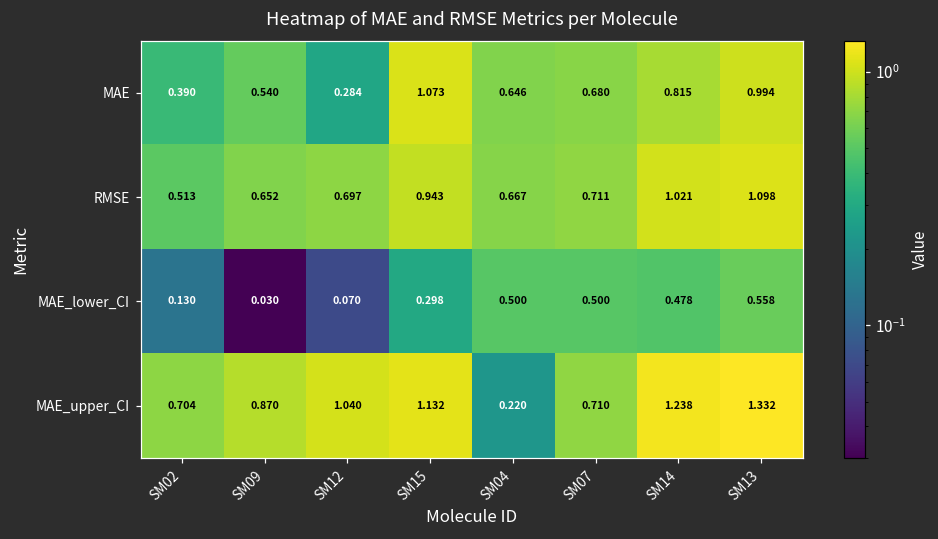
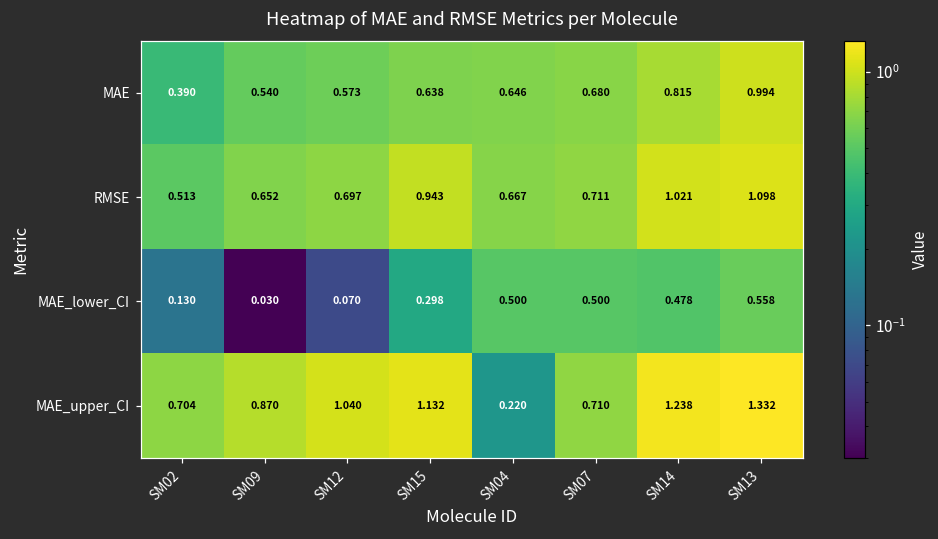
MAE, SM12: 0.284 -> 0.573
MAE, SM15: 1.073 -> 0.638
